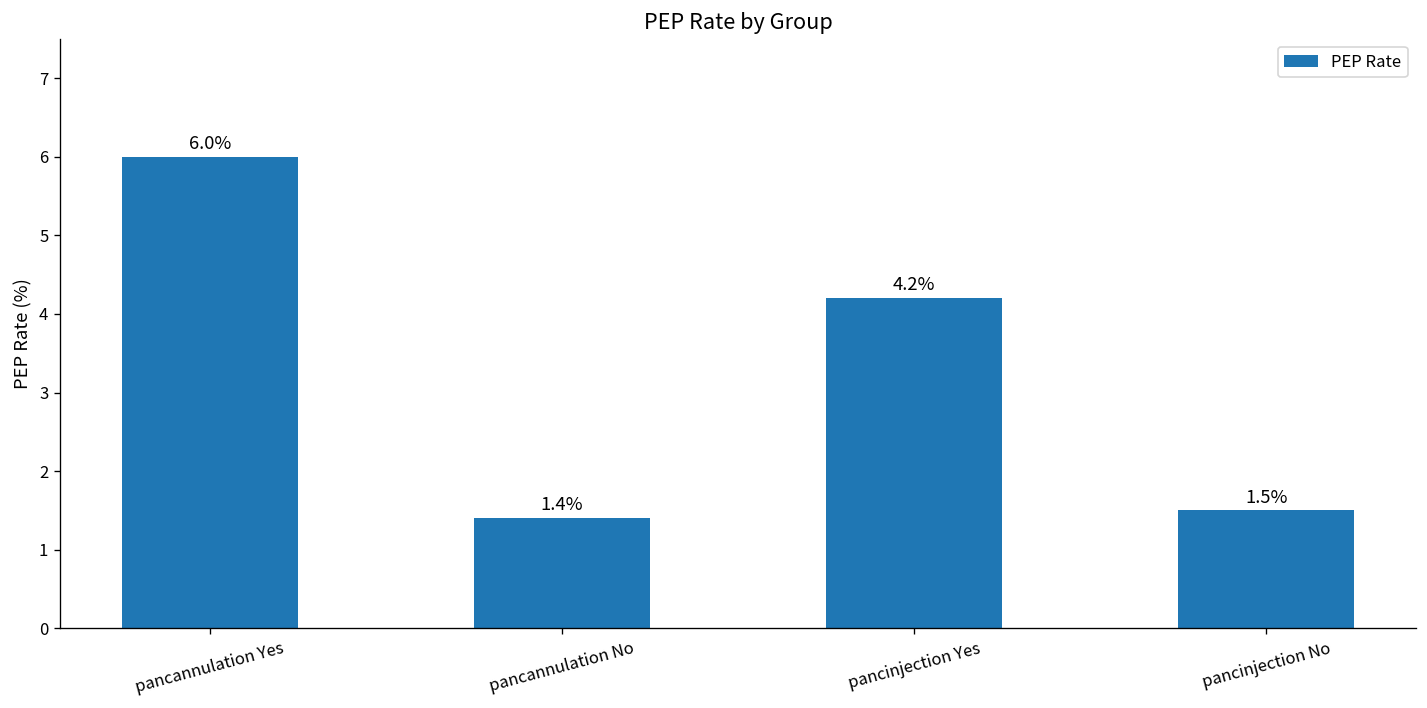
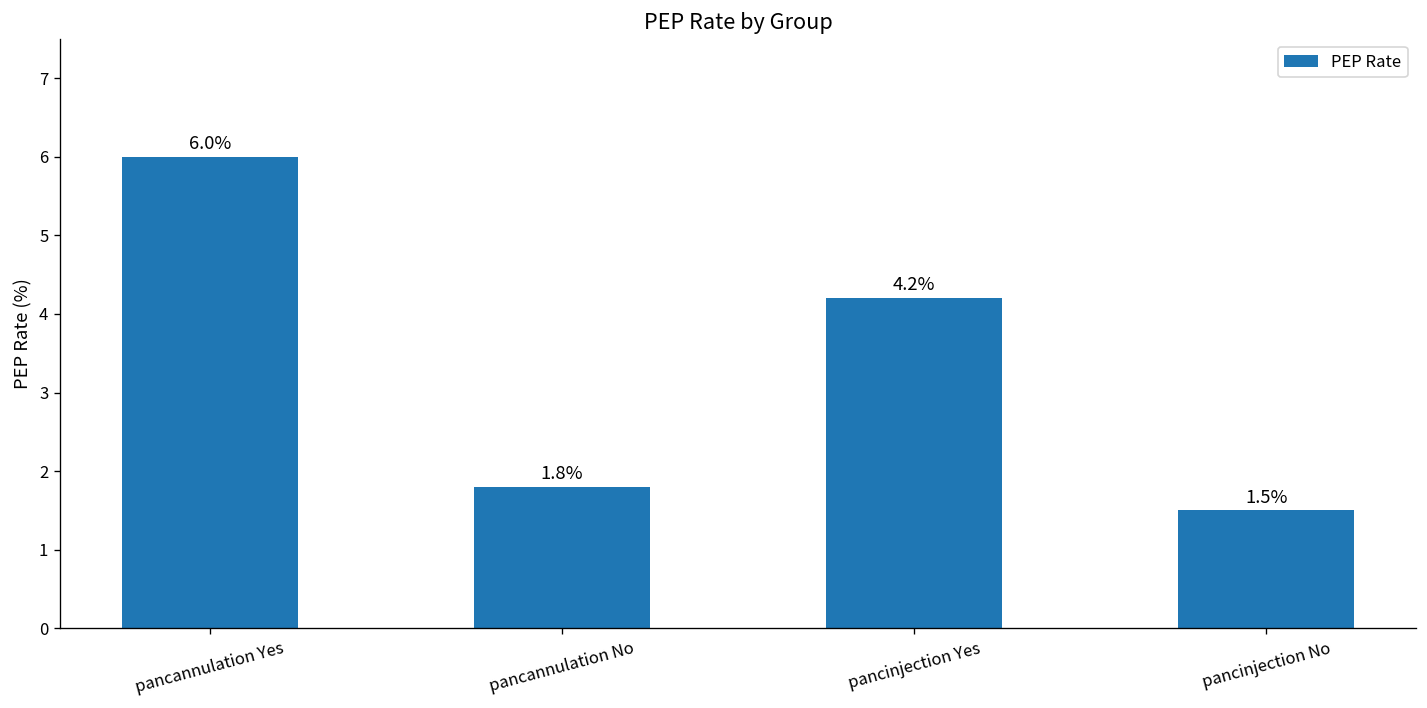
pancannulation No: 1.4% -> 1.8%
